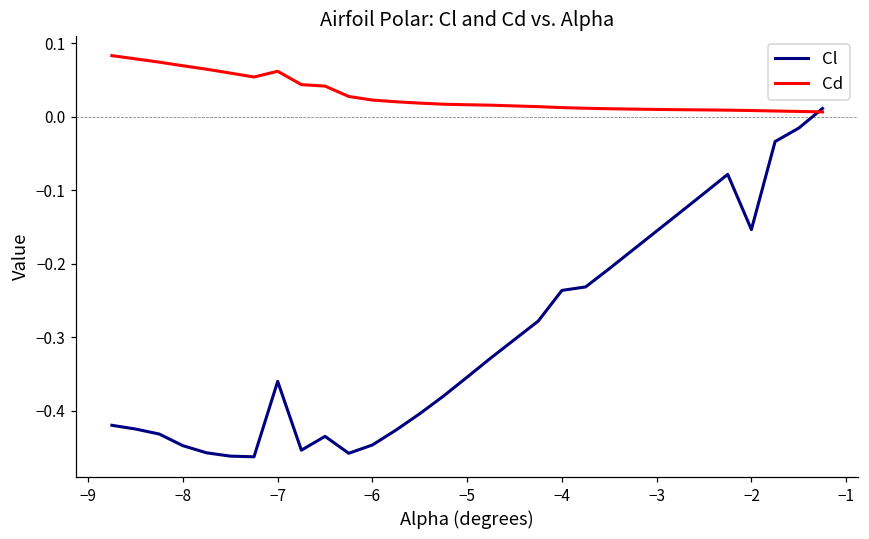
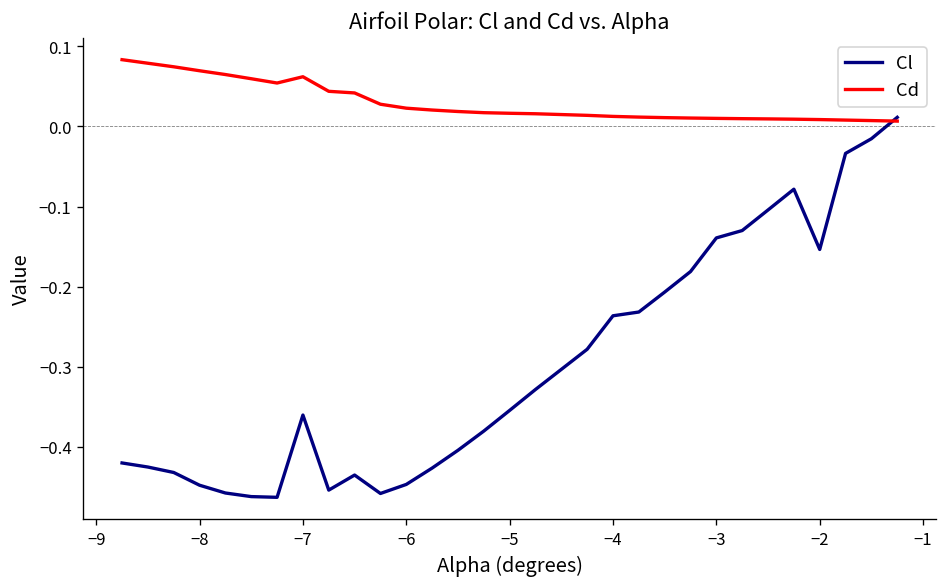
Cl, −3: -0.16 -> -0.14
